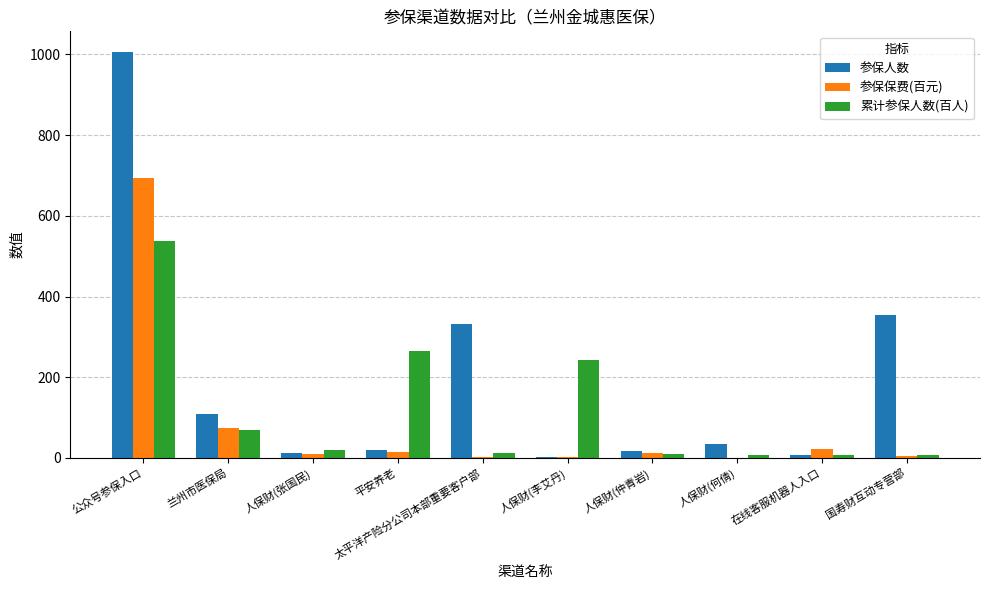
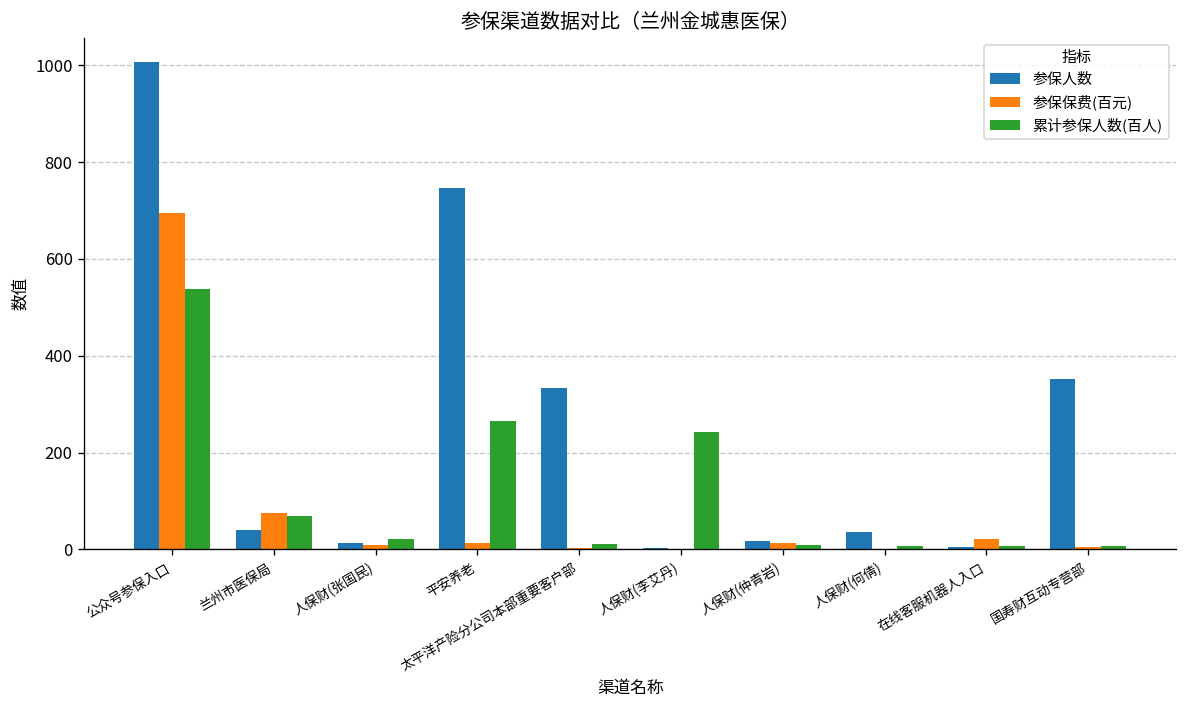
参保人数, 兰州市医保局: 110 -> 40
参保人数, 平安养老: 20 -> 750
